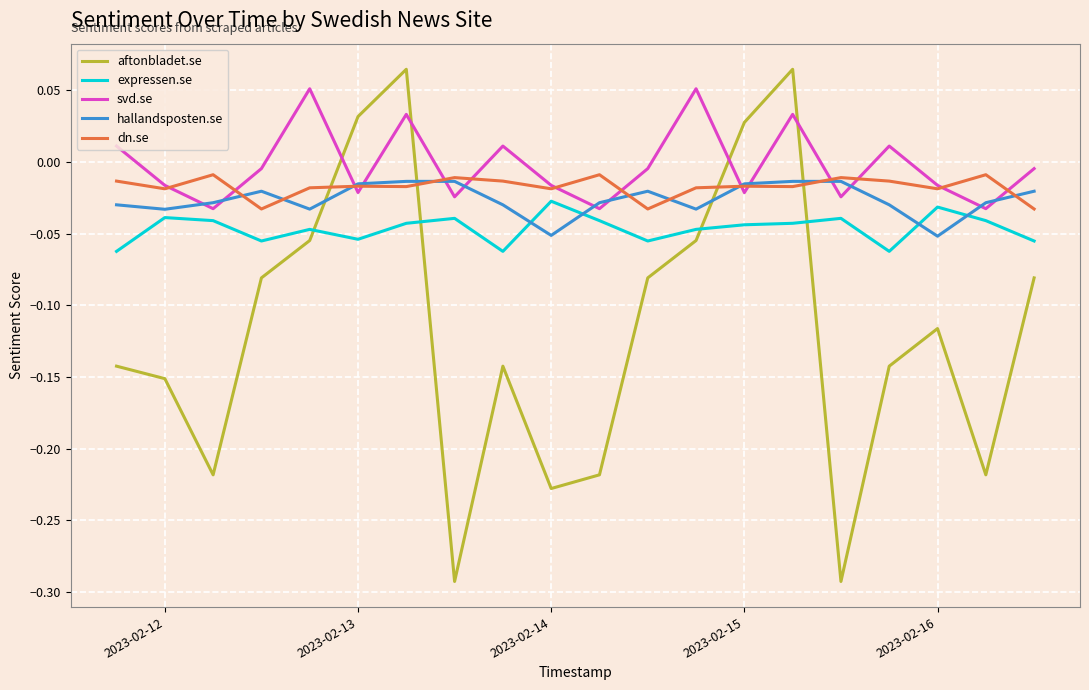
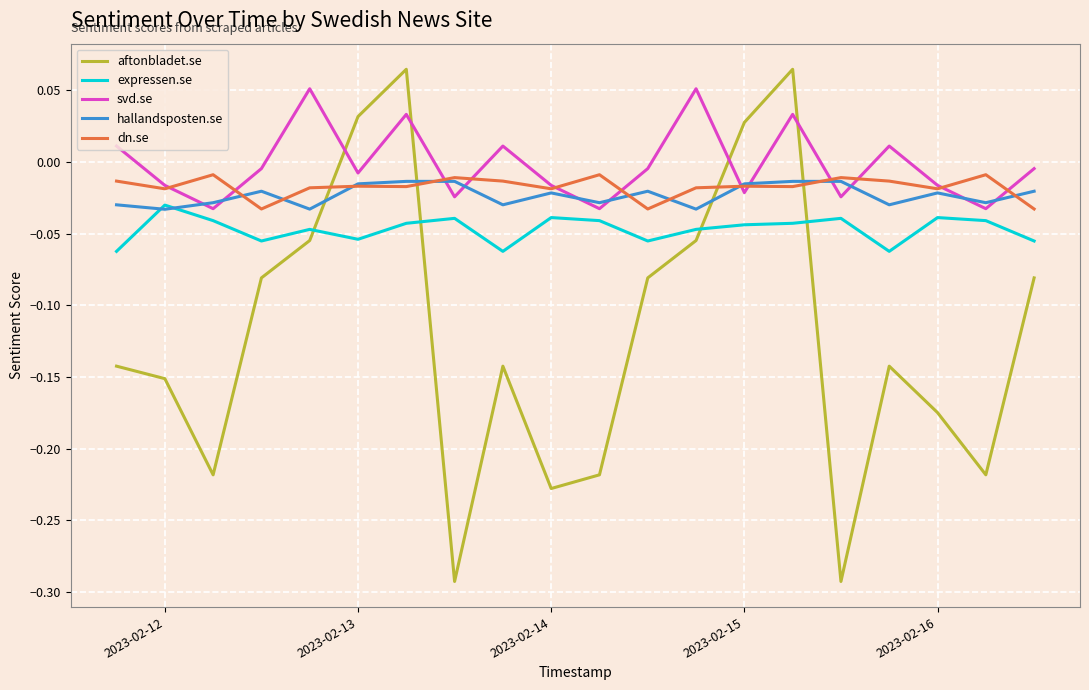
expressen.se, 2023-02-12: -0.039 -> -0.030
svd.se, 2023-02-13: -0.021 -> -0.008
expressen.se, 2023-02-14: -0.027 -> -0.039
hallandsposten.se, 2023-02-14: -0.051 -> -0.021
aftonbladet.se, 2023-02-16: -0.116 -> -0.175
expressen.se, 2023-02-16: -0.031 -> -0.039
hallandsposten.se, 2023-02-16: -0.052 -> -0.021
